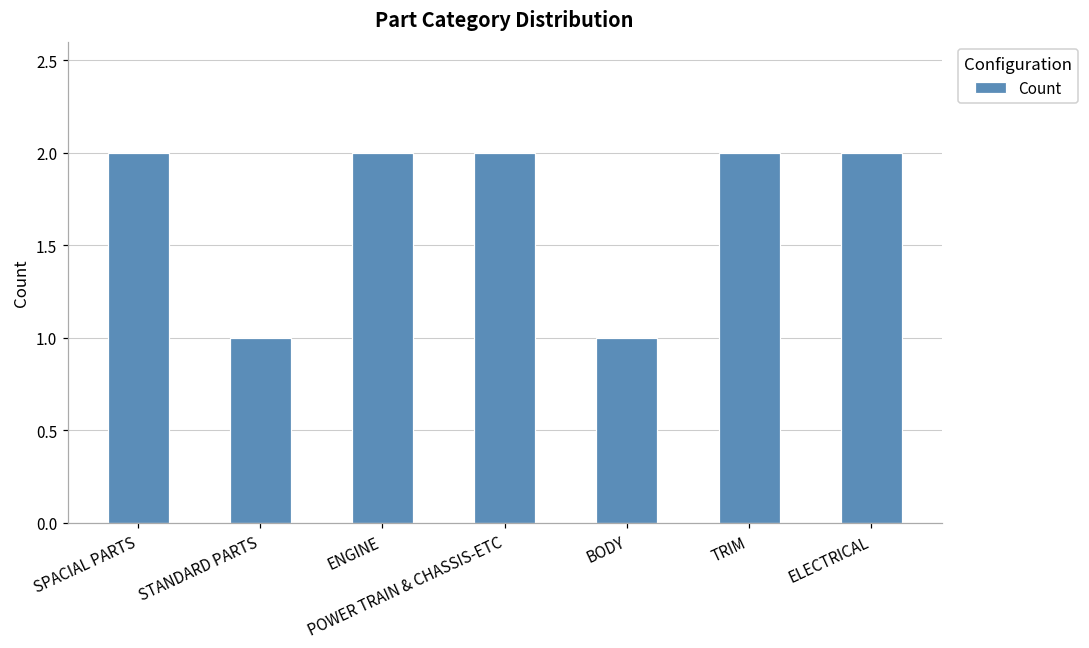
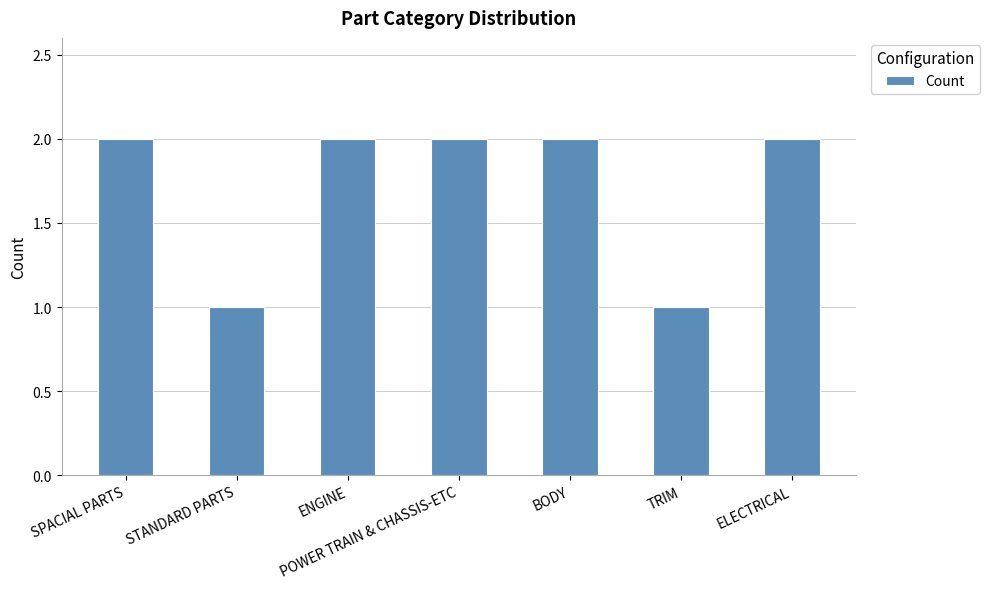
BODY: 1 -> 2
TRIM: 2 -> 1
